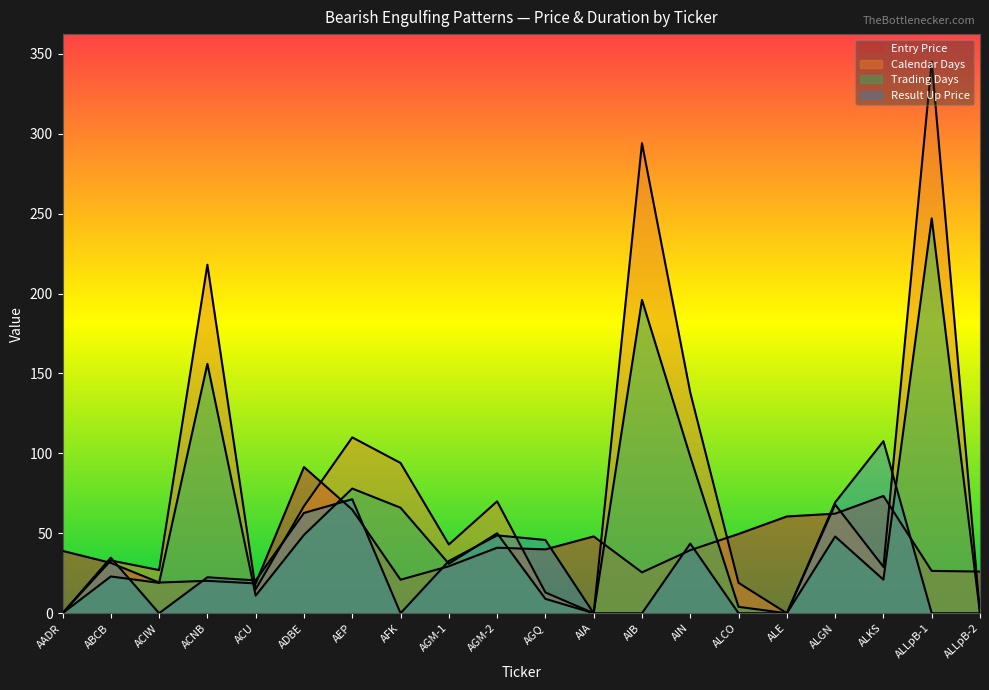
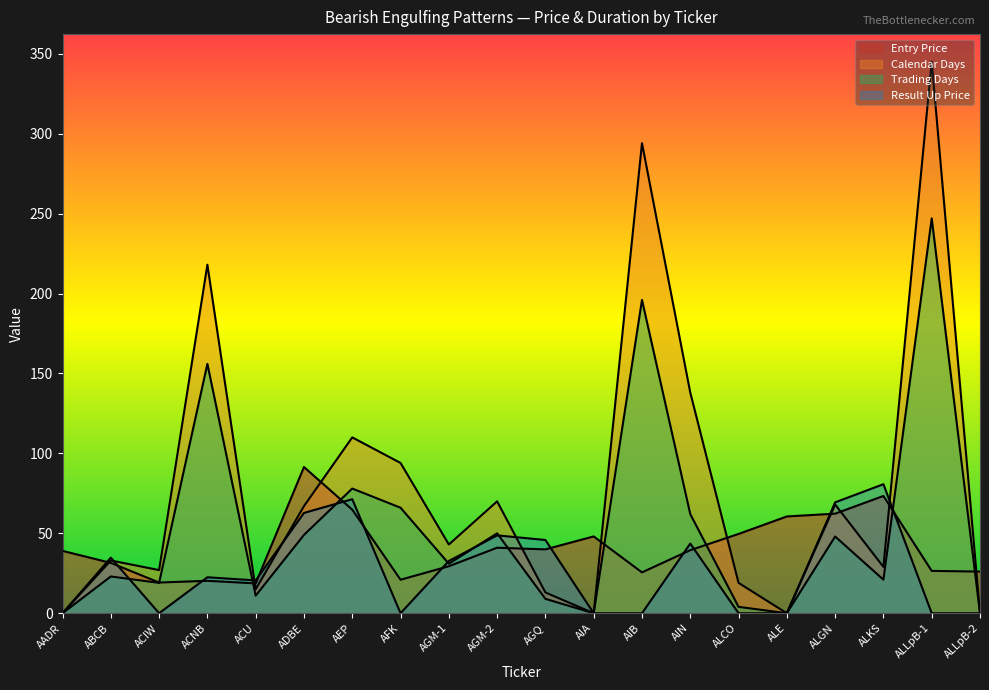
Trading Days, AIN: 98 -> 62
Result Up Price, ALKS: 108 -> 81
